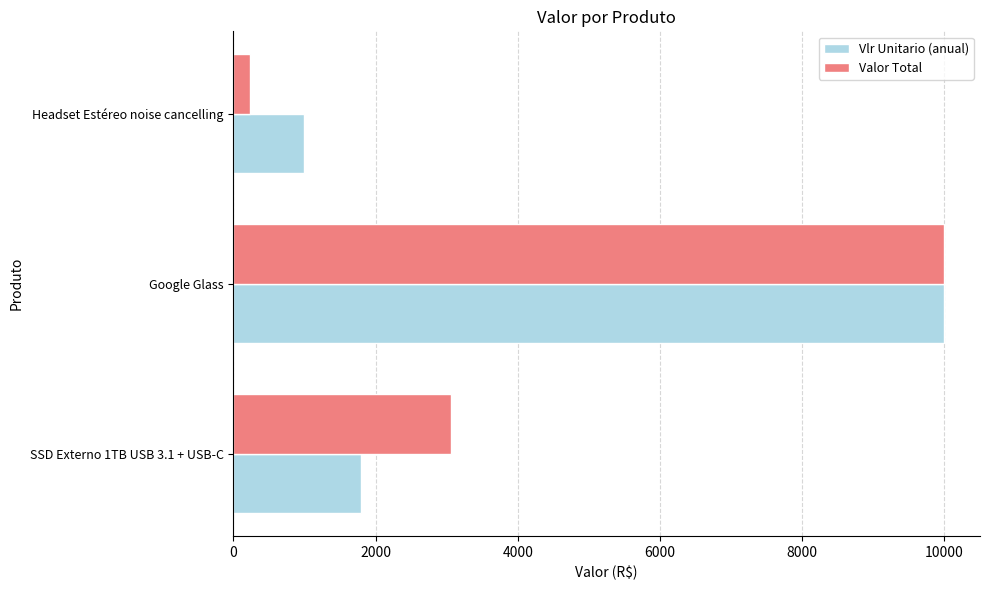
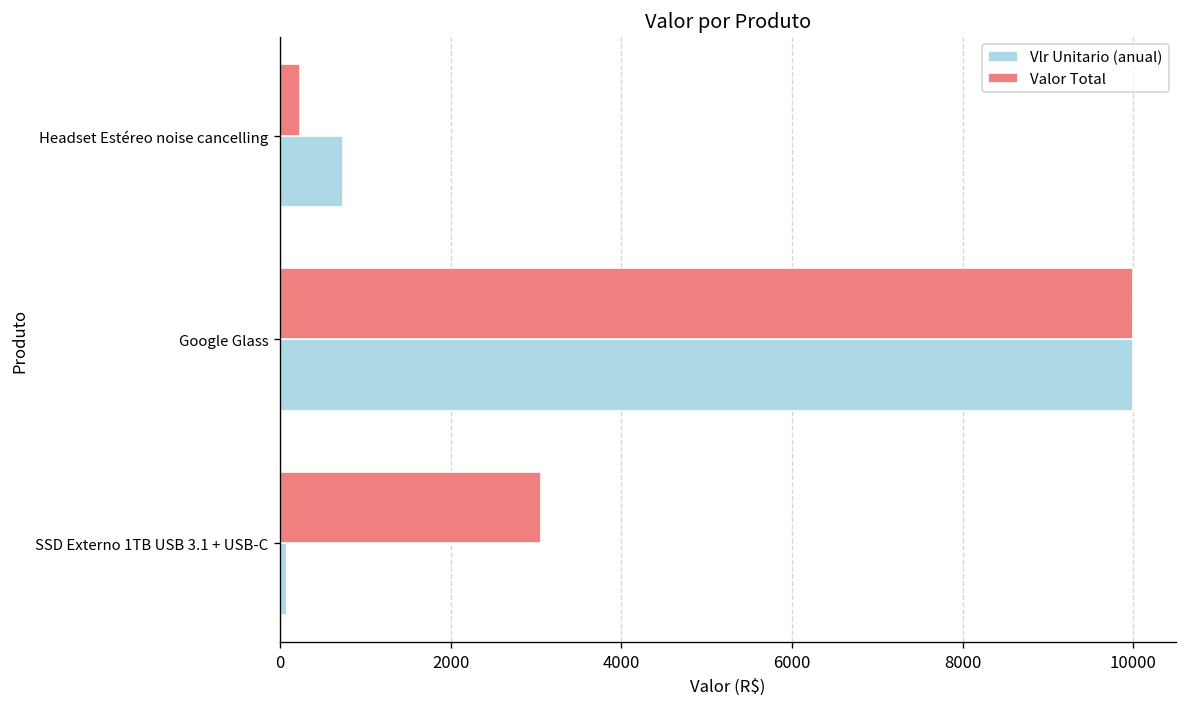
Vlr Unitario (anual), Headset Estéreo noise cancelling: 1000 -> 700
Vlr Unitario (anual), SSD Externo 1TB USB 3.1 + USB-C: 1800 -> 100
